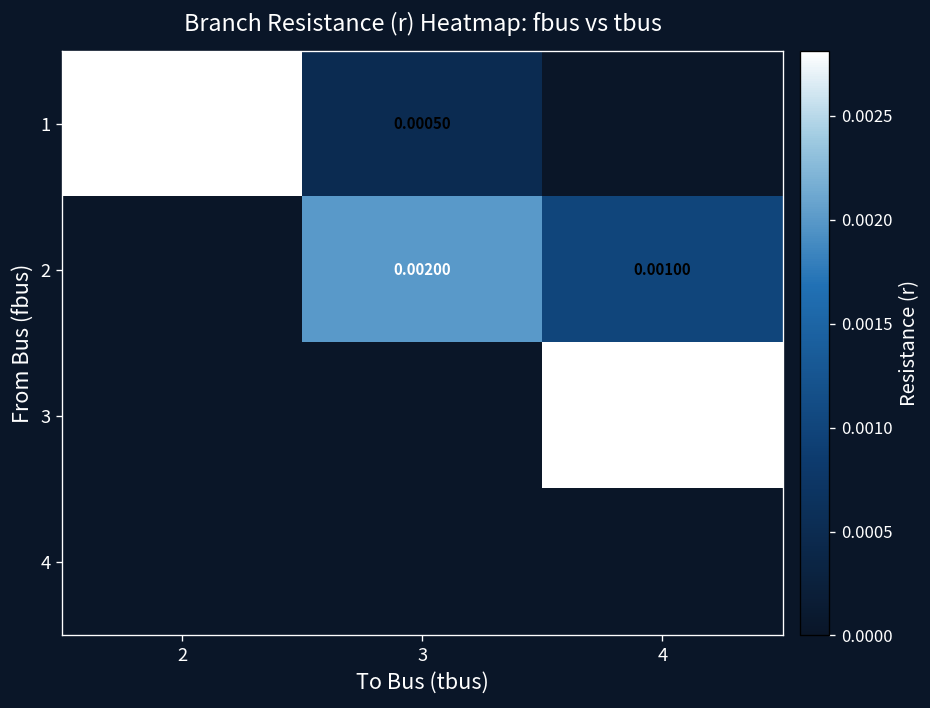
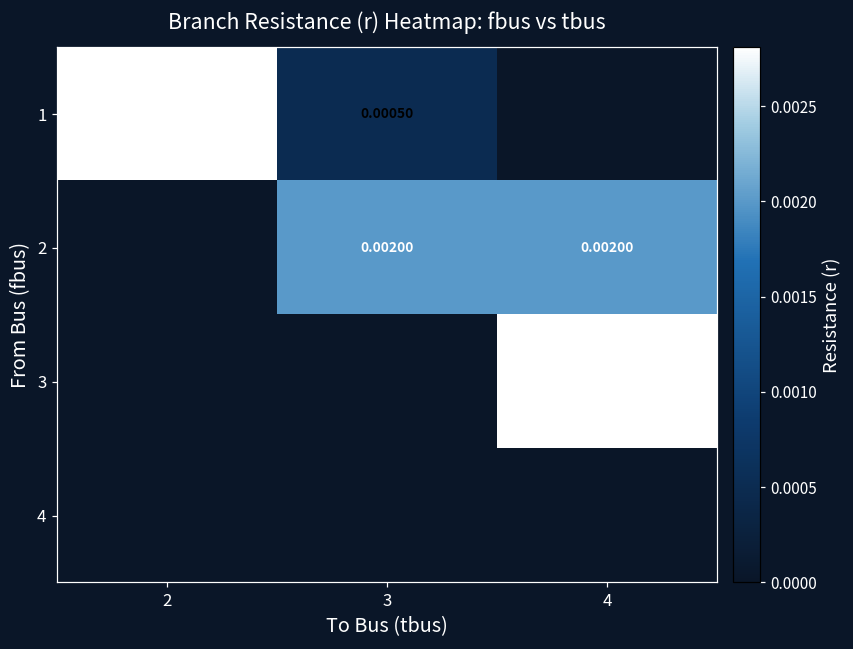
2, 4: 0.00100 -> 0.00200
